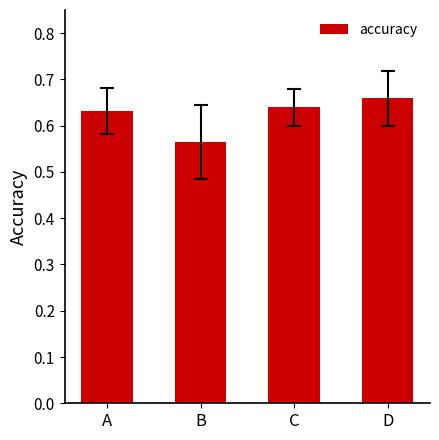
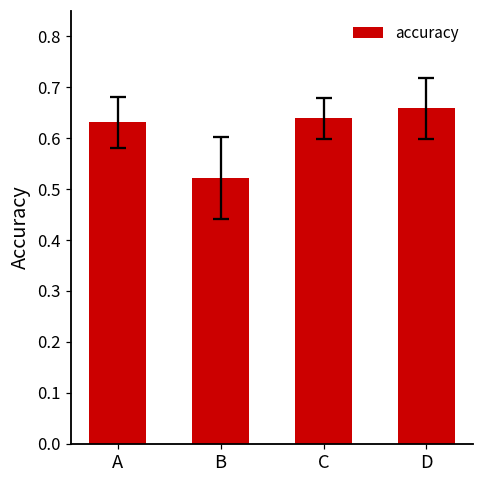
accuracy, B: 0.56 -> 0.52
